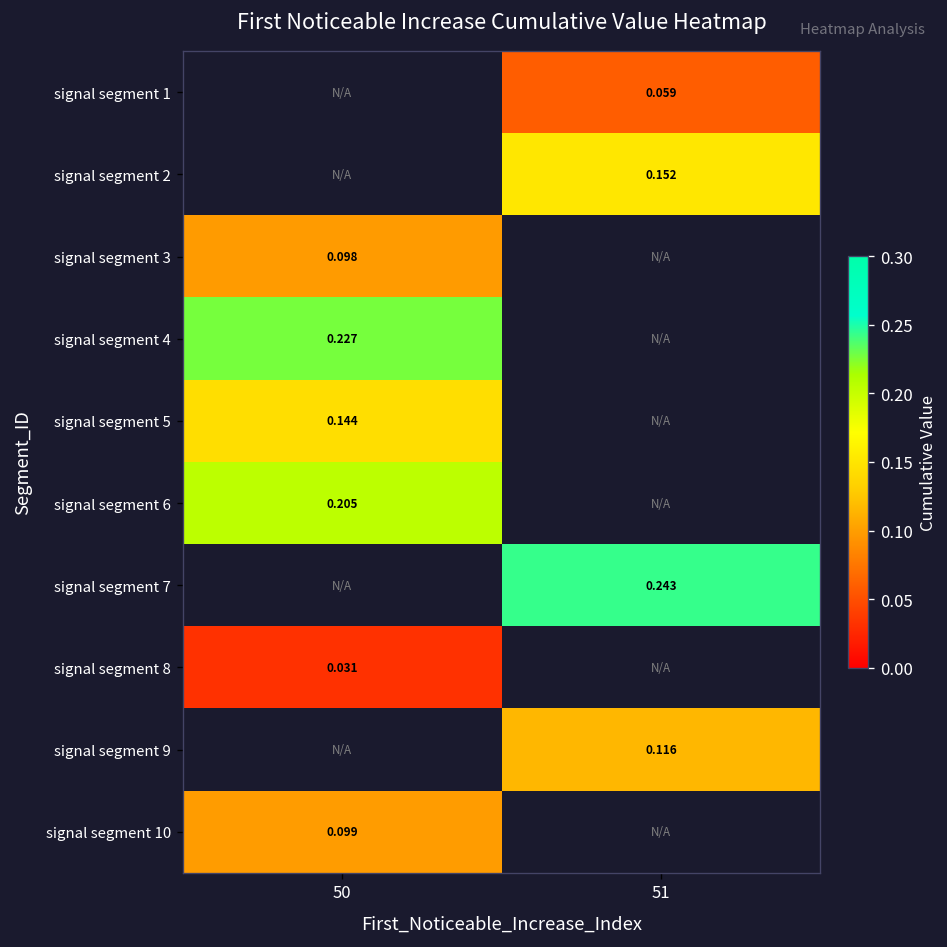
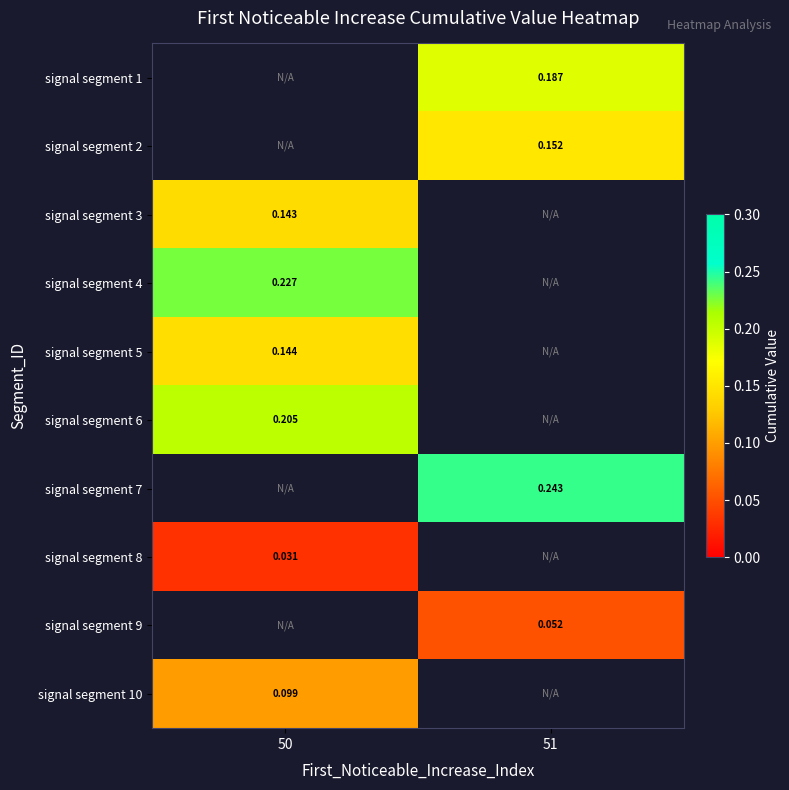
signal segment 1, 51: 0.059 -> 0.187
signal segment 3, 50: 0.098 -> 0.143
signal segment 9, 51: 0.116 -> 0.052
